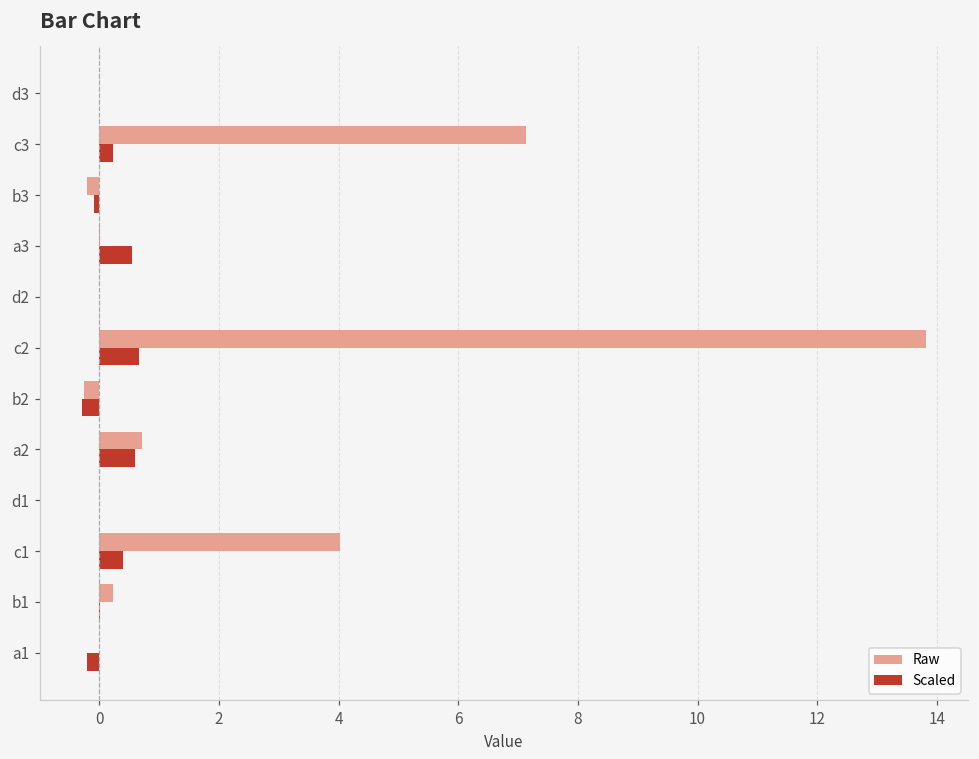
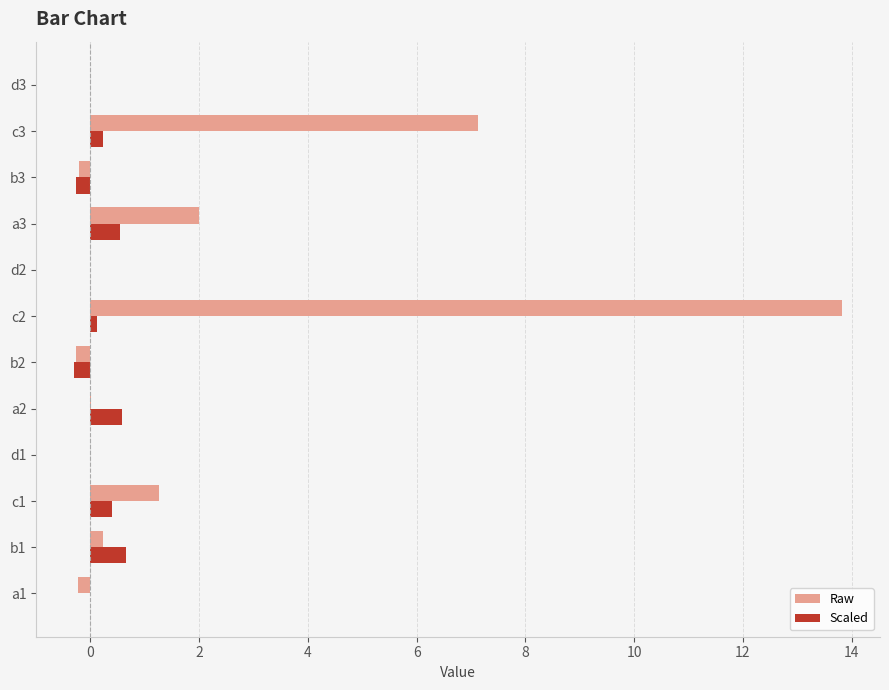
Scaled, b3: -0.1 -> -0.3
Raw, a3: 0.0 -> 2.0
Scaled, c2: 0.7 -> 0.1
Raw, a2: 0.7 -> 0.0
Raw, c1: 4.0 -> 1.3
Scaled, b1: 0.0 -> 0.7
Raw, a1: 0.0 -> -0.2
Scaled, a1: -0.2 -> 0.0
